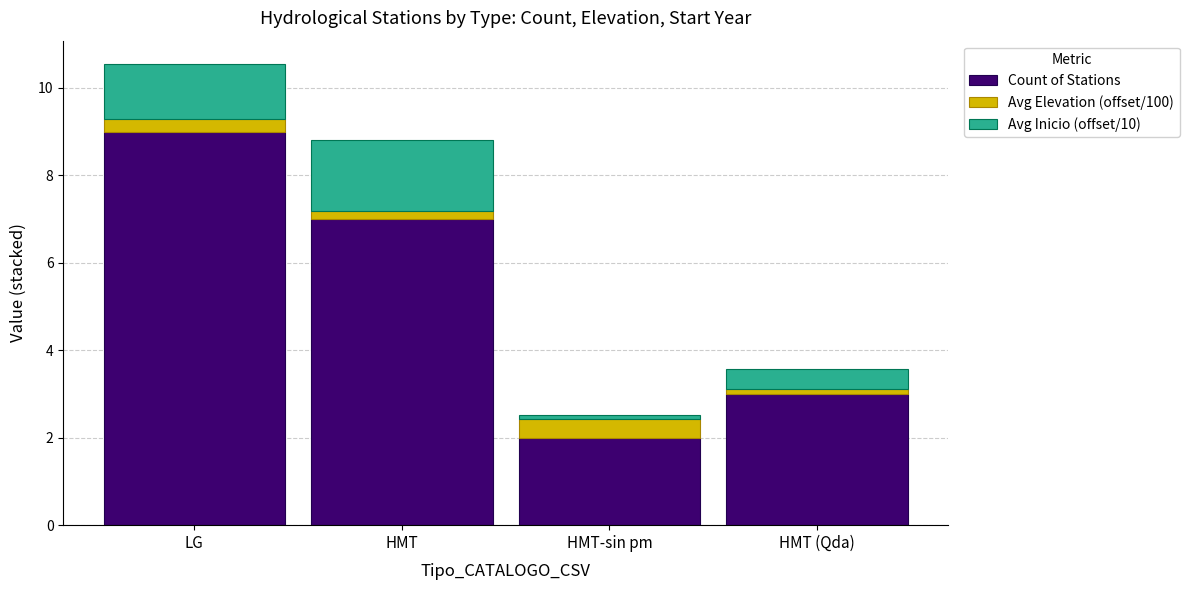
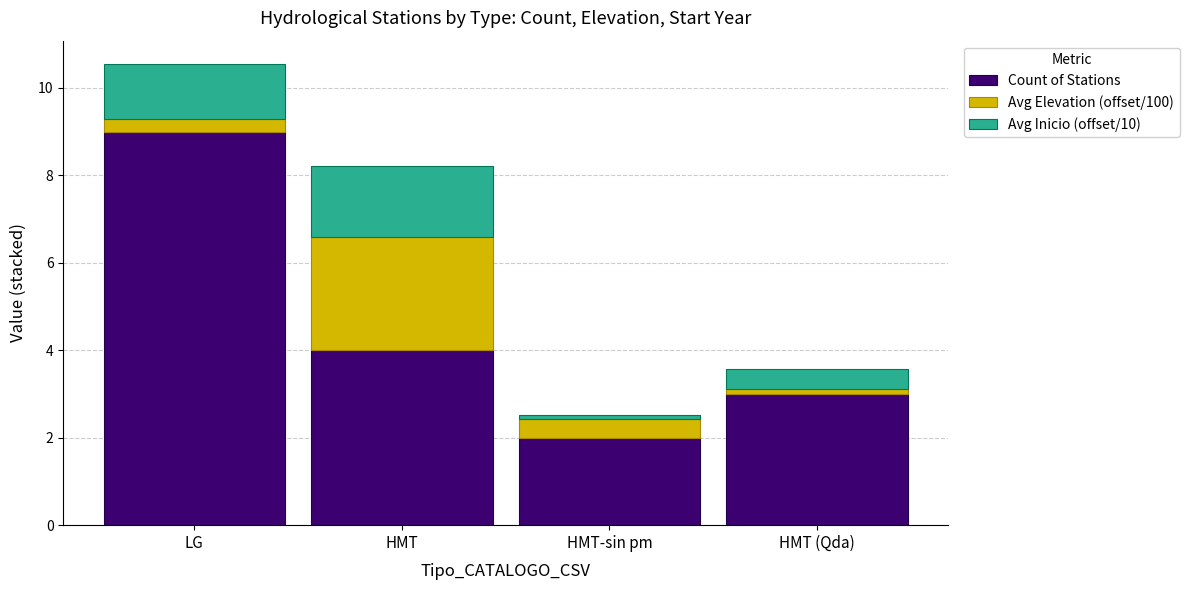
Count of Stations, HMT: 7 -> 4
Avg Elevation (offset/100), HMT: 0.2 -> 2.6
